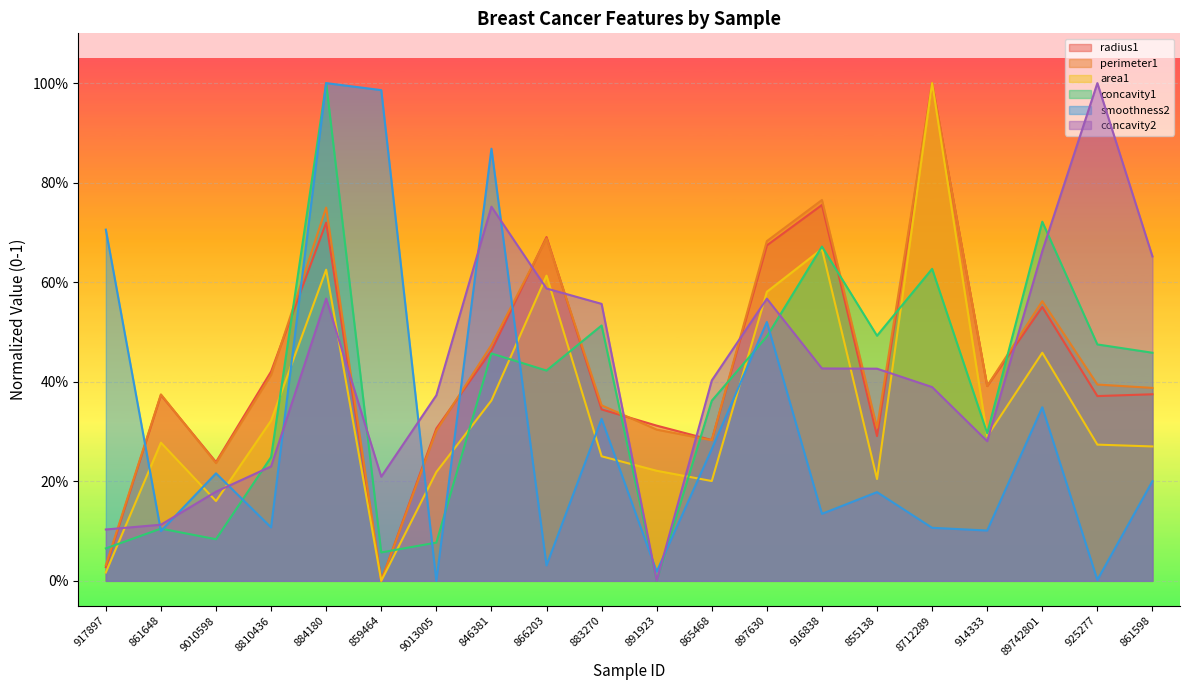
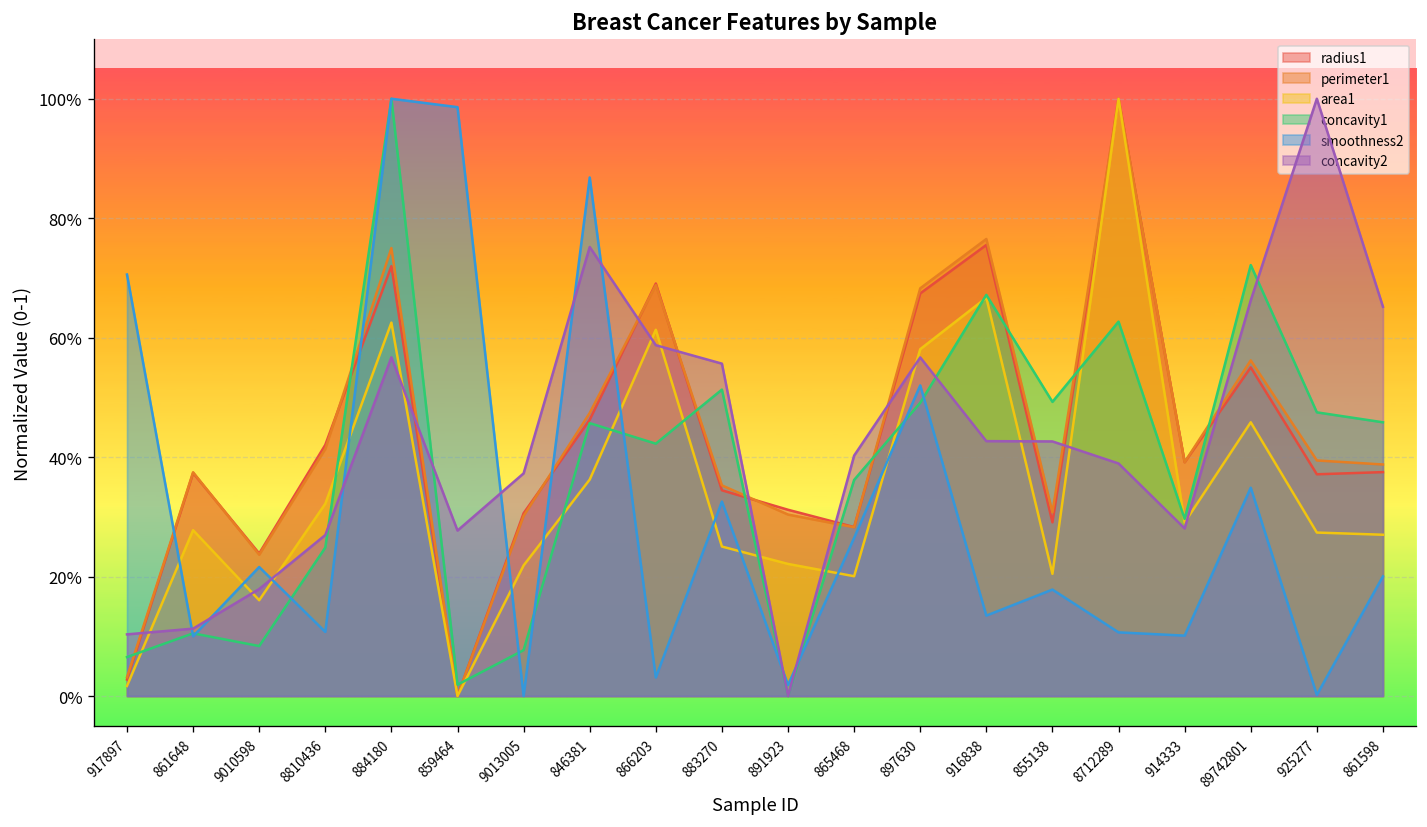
concavity2, 8810436: 23% -> 27%
concavity1, 859464: 6% -> 2%
concavity2, 859464: 21% -> 28%
